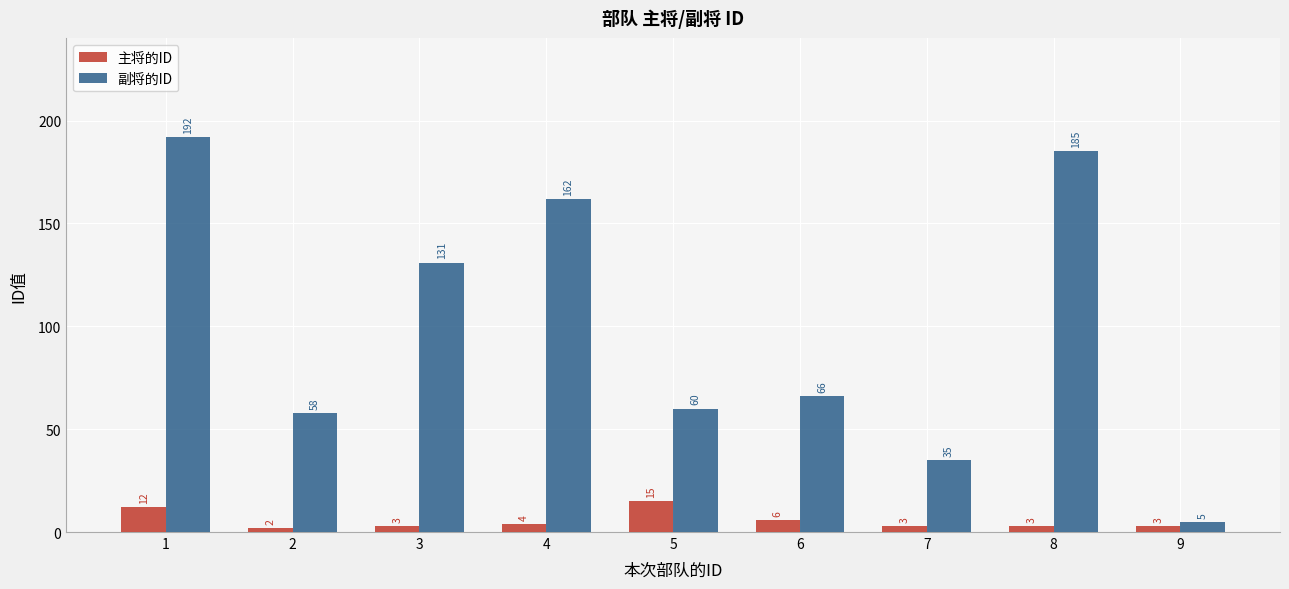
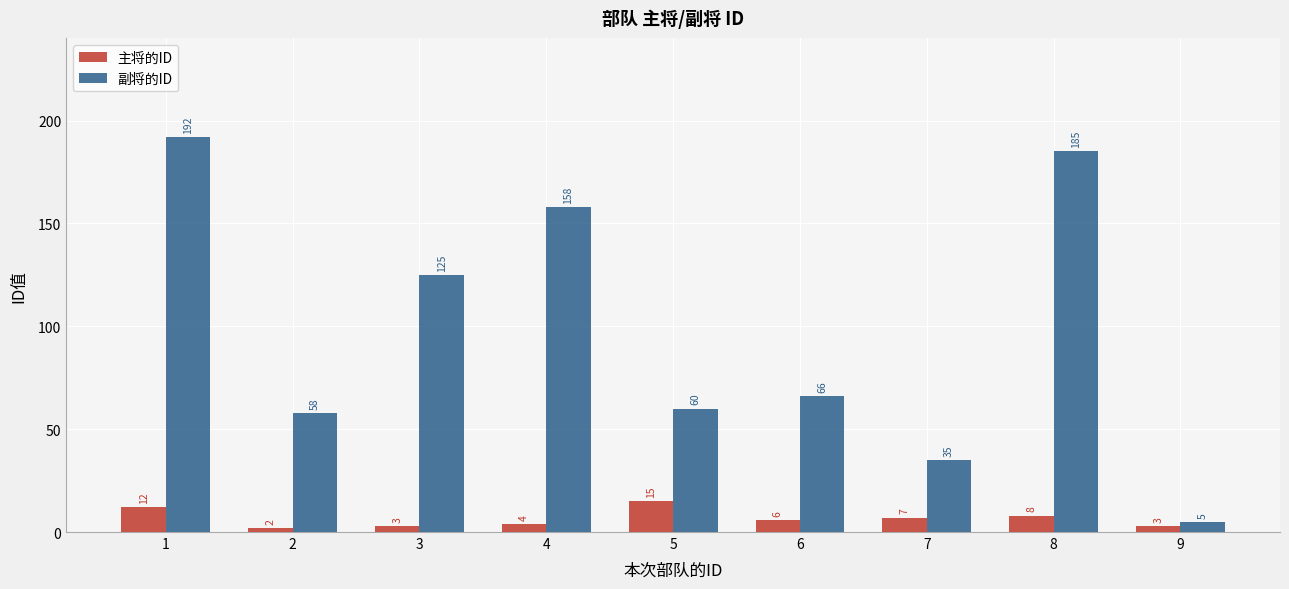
副将的ID, 3: 131 -> 125
副将的ID, 4: 162 -> 158
主将的ID, 7: 3 -> 7
主将的ID, 8: 3 -> 8
